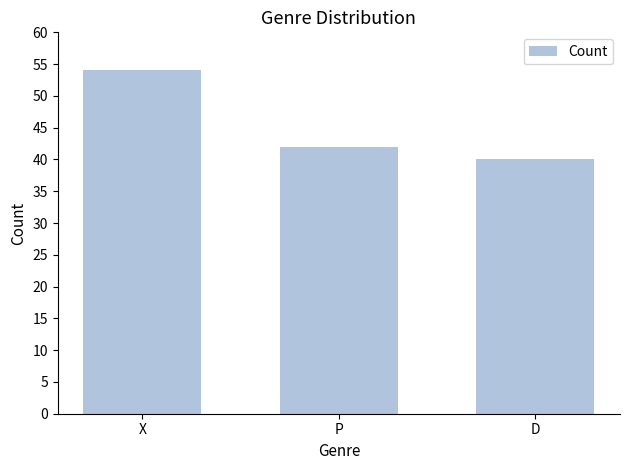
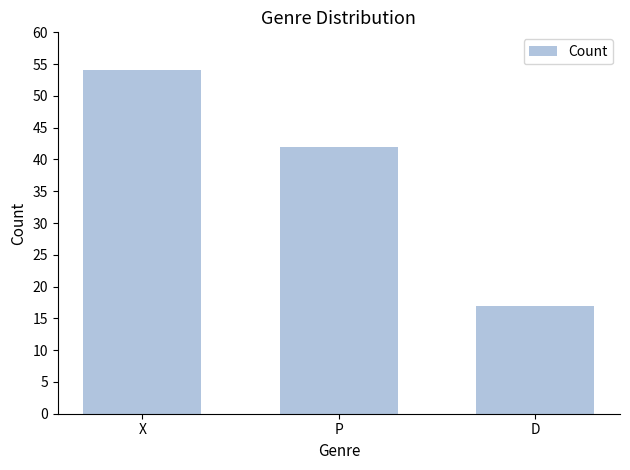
D: 40 -> 17
